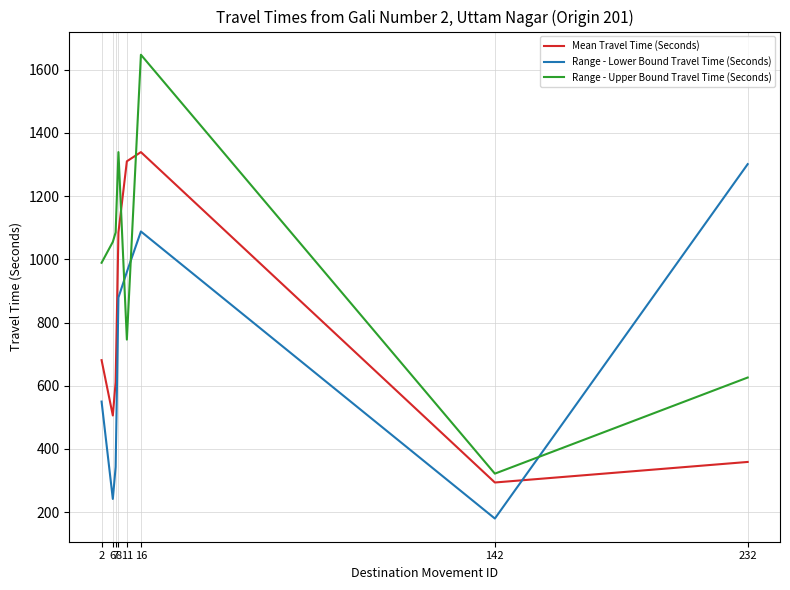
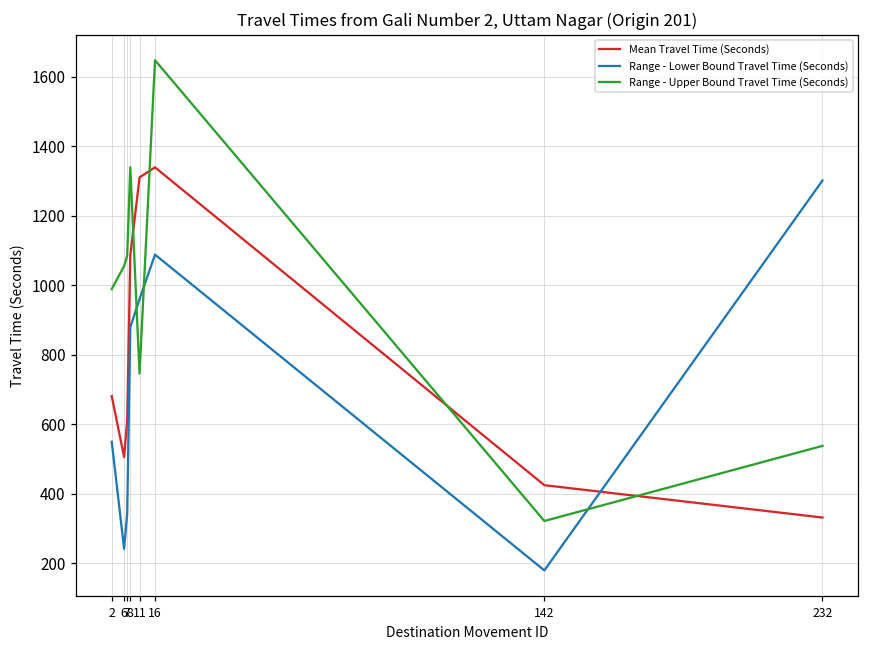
Mean Travel Time (Seconds), 142: 290 -> 430
Mean Travel Time (Seconds), 232: 360 -> 330
Range - Upper Bound Travel Time (Seconds), 232: 630 -> 540
